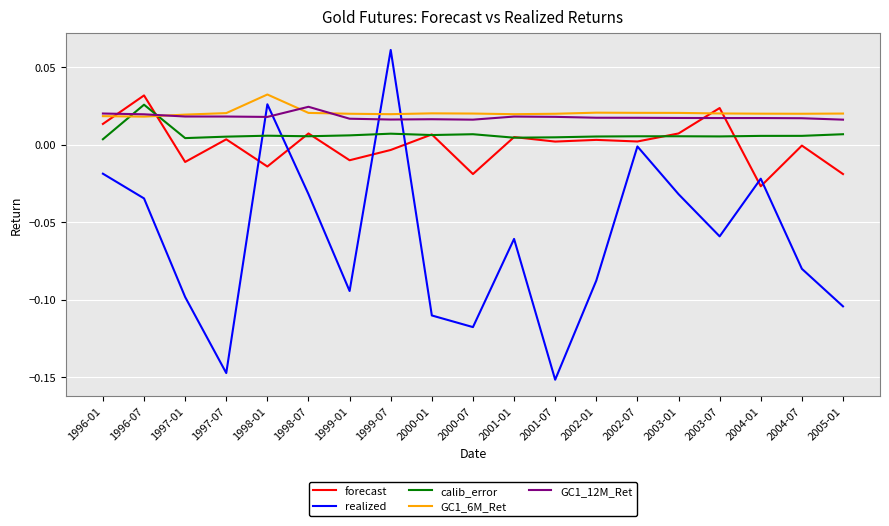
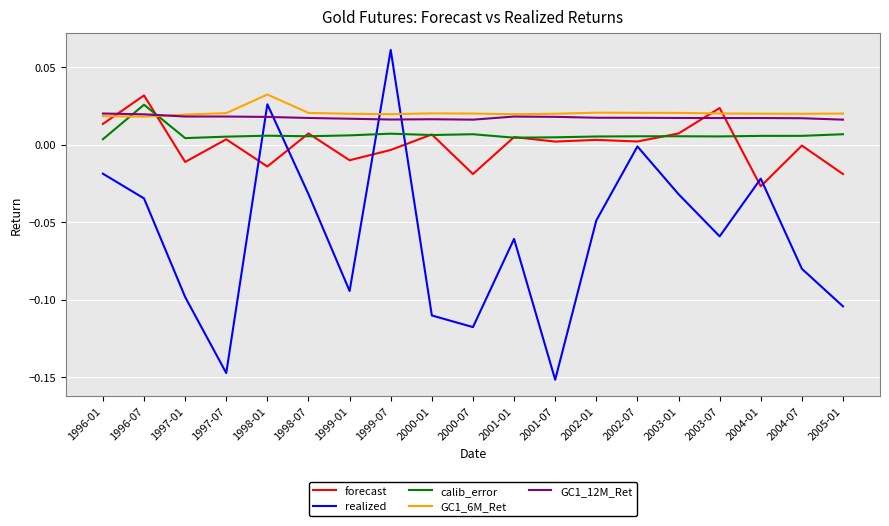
GC1_12M_Ret, 1998-07: 0.024 -> 0.017
realized, 2002-01: -0.088 -> -0.049
